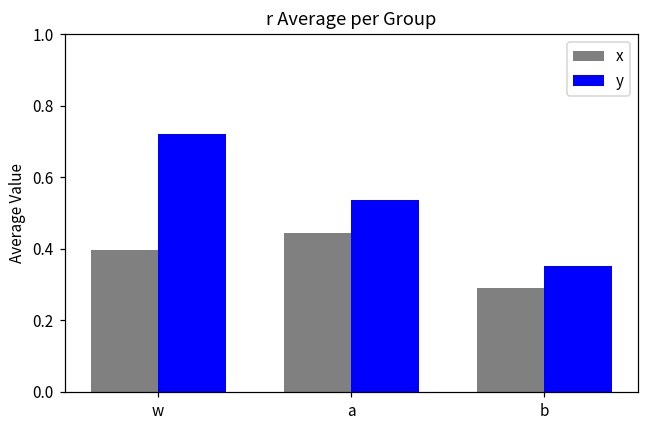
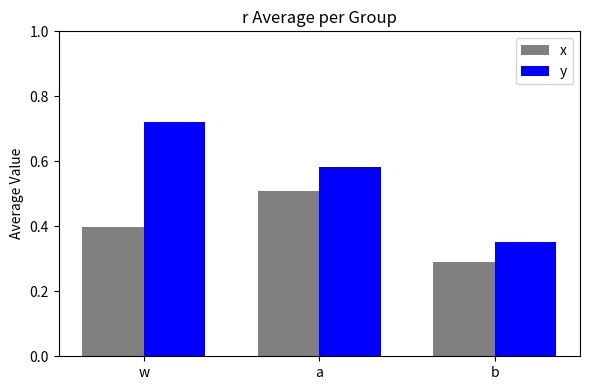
x, a: 0.45 -> 0.51
y, a: 0.54 -> 0.58
